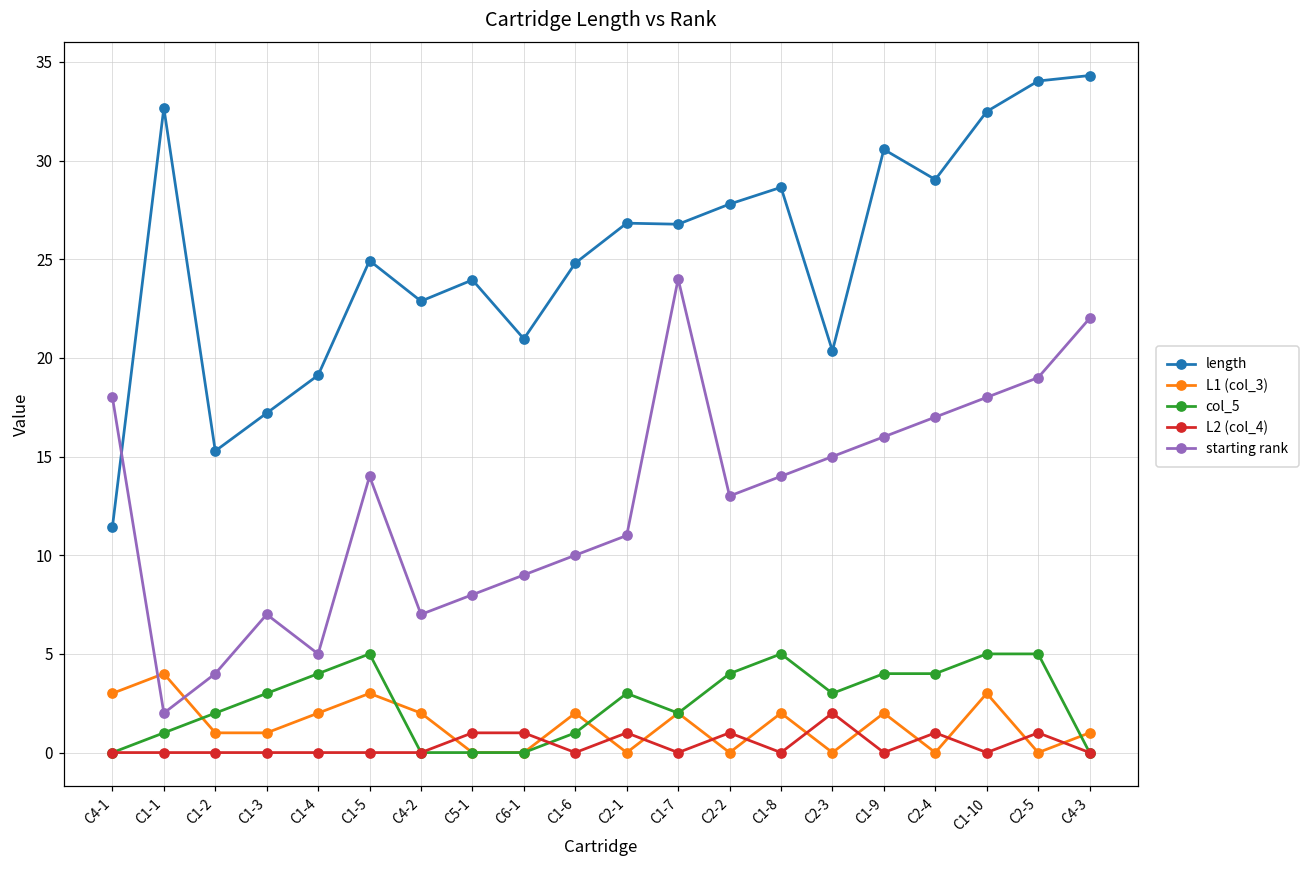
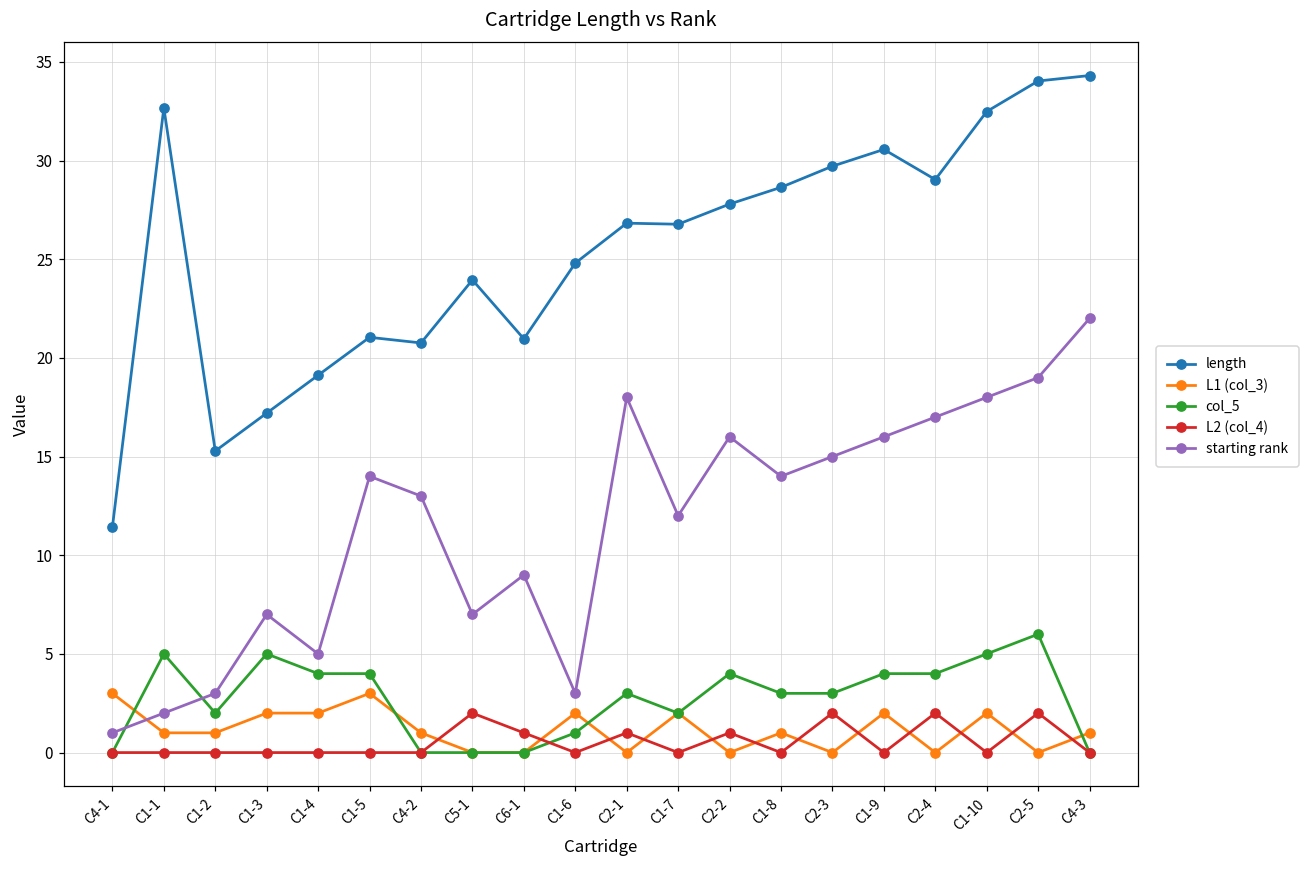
starting rank, C4-1: 18 -> 1
L1 (col_3), C1-1: 4 -> 1
col_5, C1-1: 1 -> 5
starting rank, C1-2: 4 -> 3
L1 (col_3), C1-3: 1 -> 2
col_5, C1-3: 3 -> 5
length, C1-5: 24.9 -> 21.0
col_5, C1-5: 5 -> 4
length, C4-2: 22.9 -> 20.8
L1 (col_3), C4-2: 2 -> 1
starting rank, C4-2: 7 -> 13
L2 (col_4), C5-1: 1 -> 2
starting rank, C5-1: 8 -> 7
starting rank, C1-6: 10 -> 3
starting rank, C2-1: 11 -> 18
starting rank, C1-7: 24 -> 12
starting rank, C2-2: 13 -> 16
L1 (col_3), C1-8: 2 -> 1
col_5, C1-8: 5 -> 3
length, C2-3: 20.4 -> 29.7
L2 (col_4), C2-4: 1 -> 2
L1 (col_3), C1-10: 3 -> 2
col_5, C2-5: 5 -> 6
L2 (col_4), C2-5: 1 -> 2
